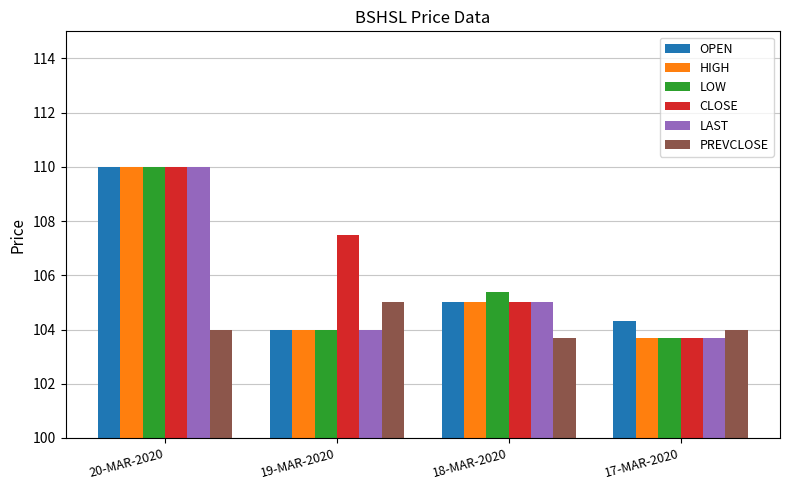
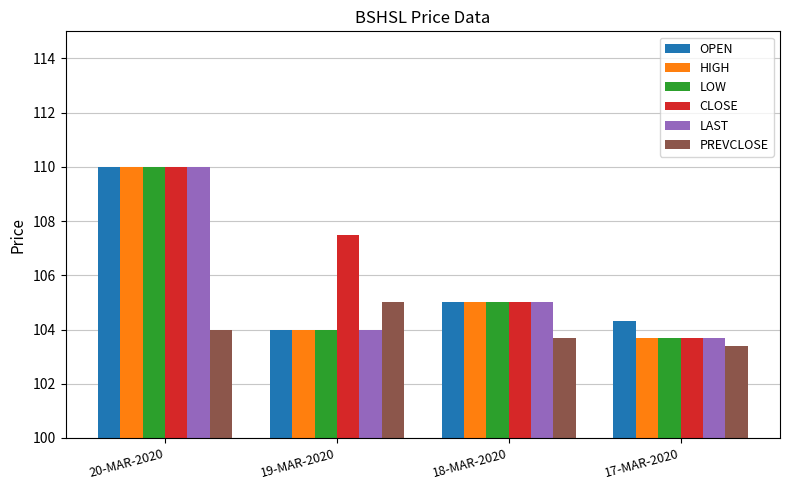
LOW, 18-MAR-2020: 105.4 -> 105.0
PREVCLOSE, 17-MAR-2020: 104.0 -> 103.4
